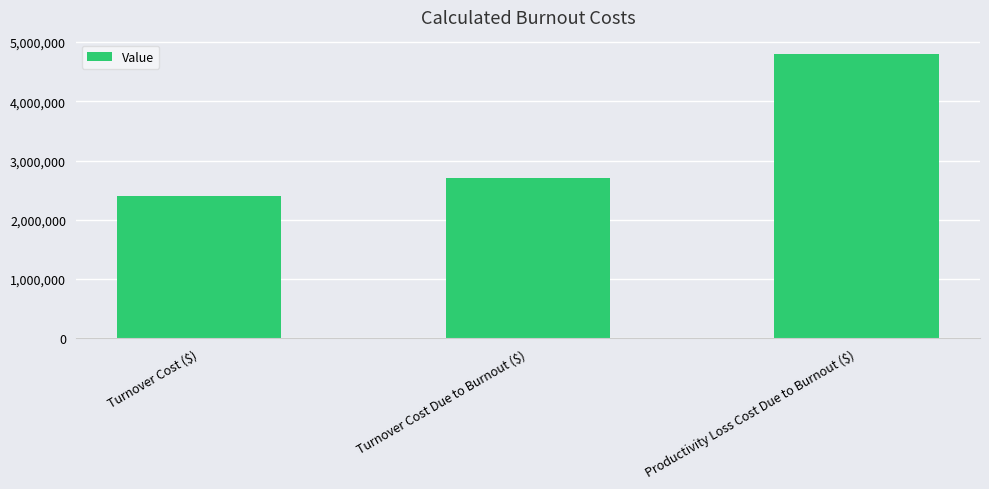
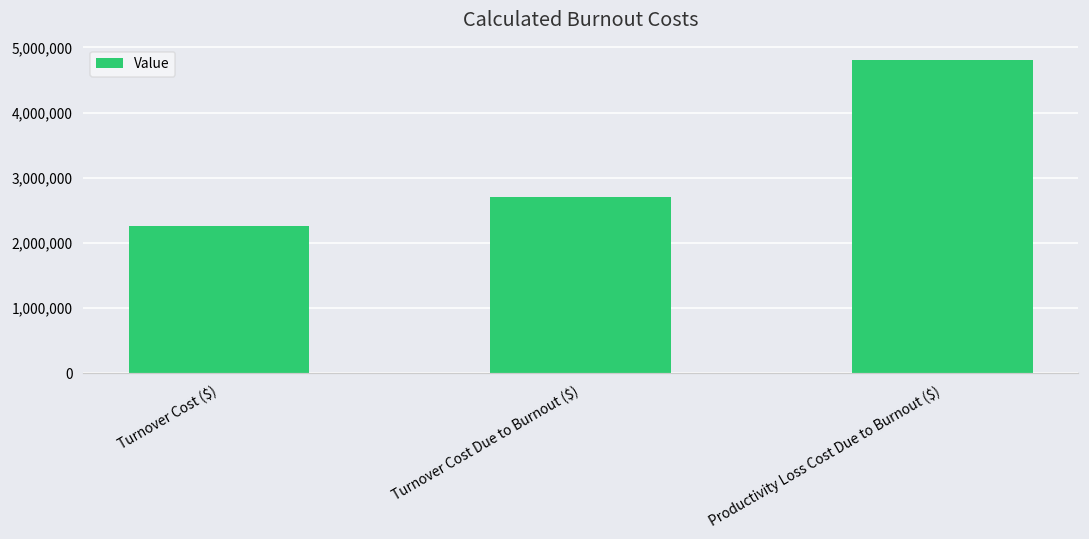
Turnover Cost ($): 2,400,000 -> 2,300,000
